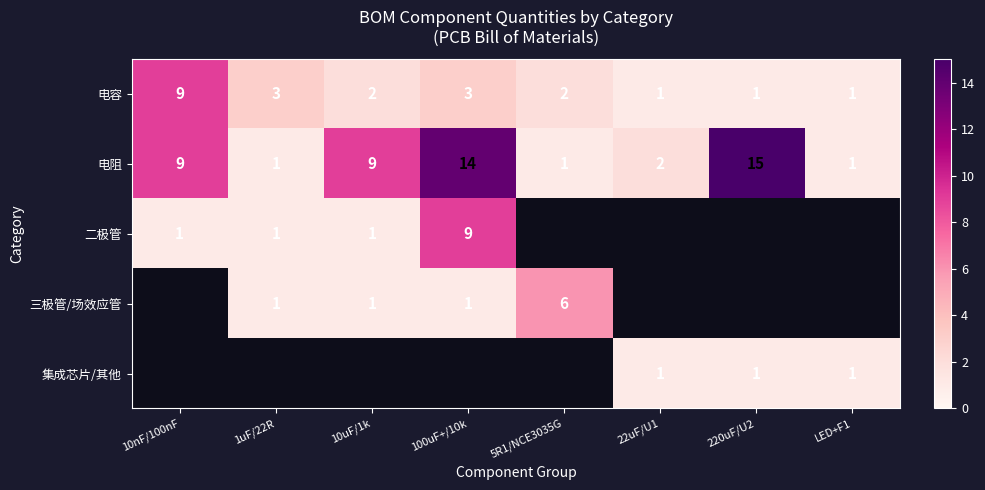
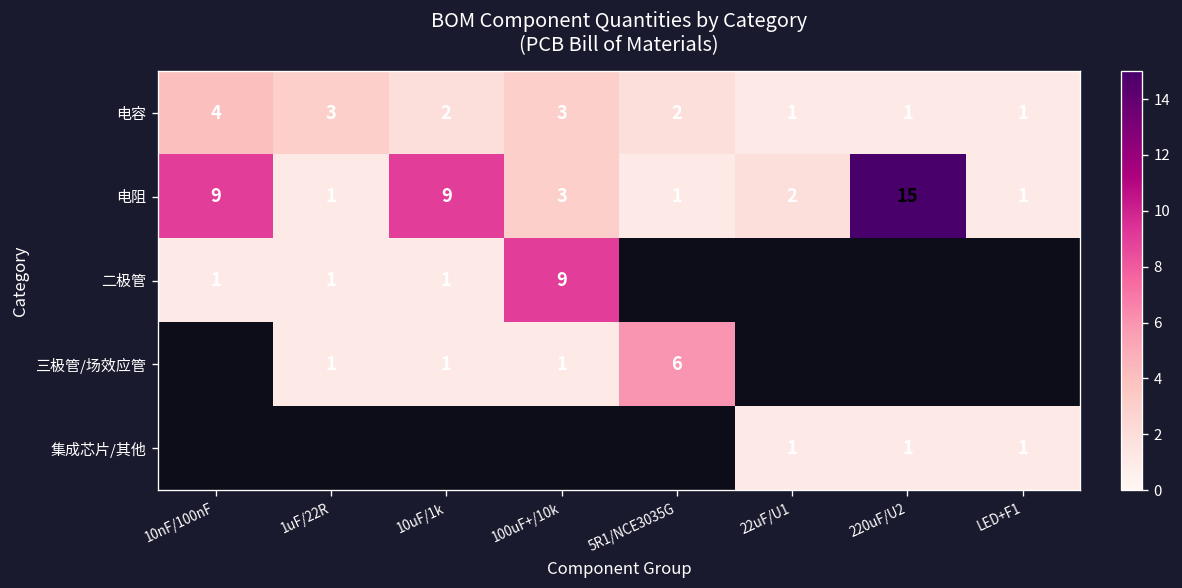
电容, 10nF/100nF: 9 -> 4
电阻, 100uF+/10k: 14 -> 3
